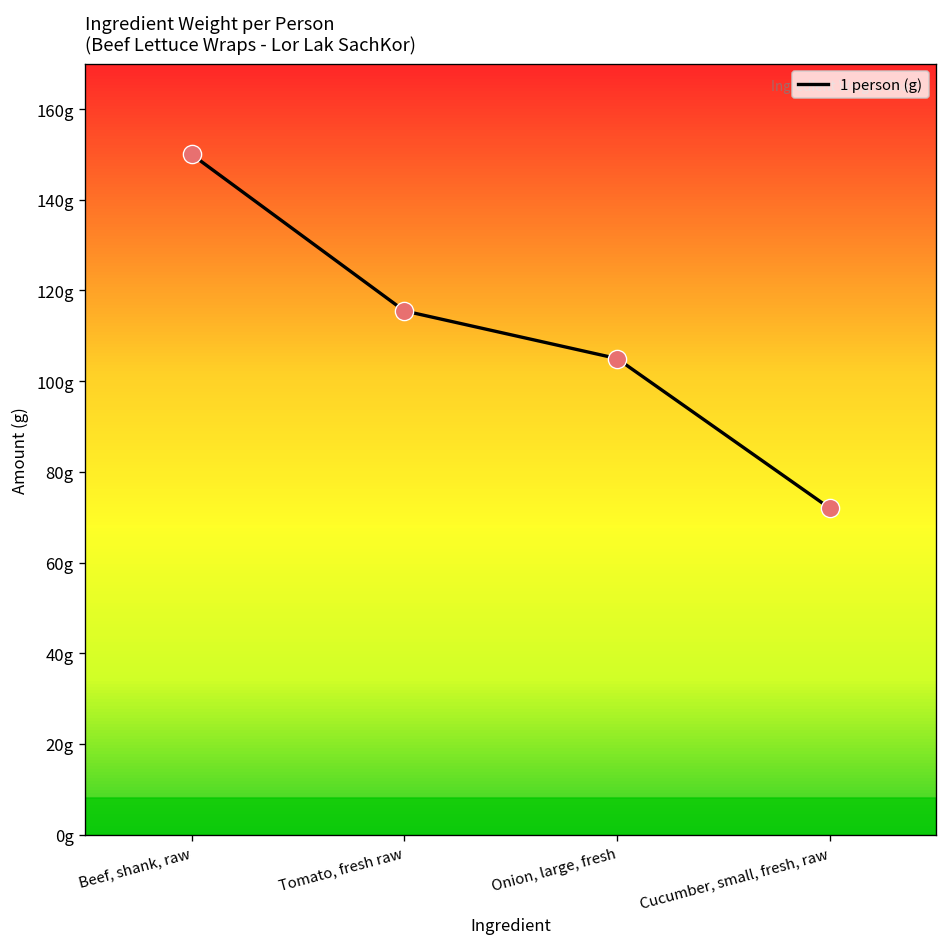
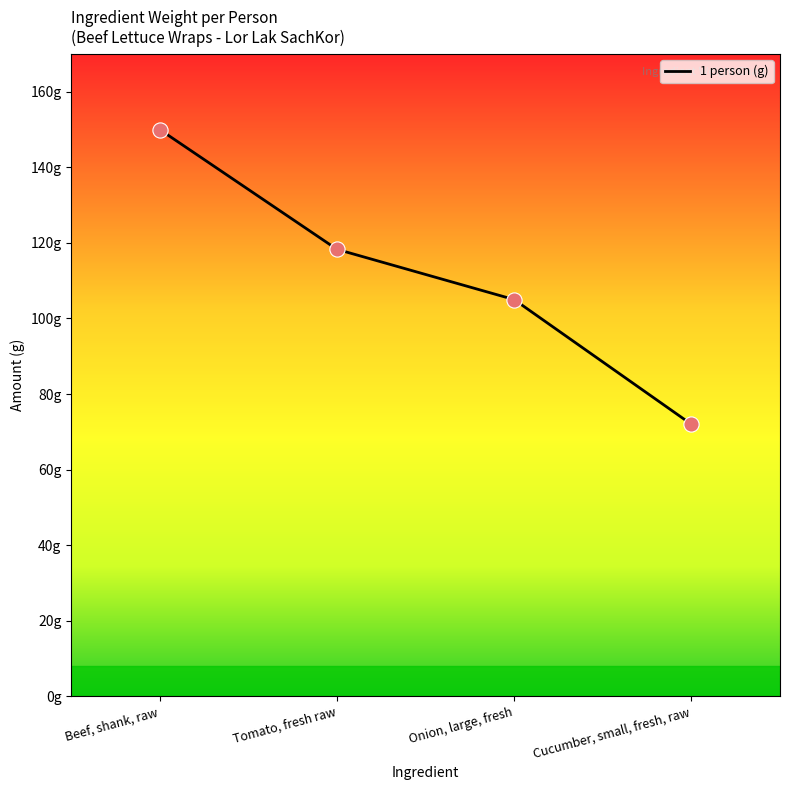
Tomato, fresh raw: 116g -> 118g
